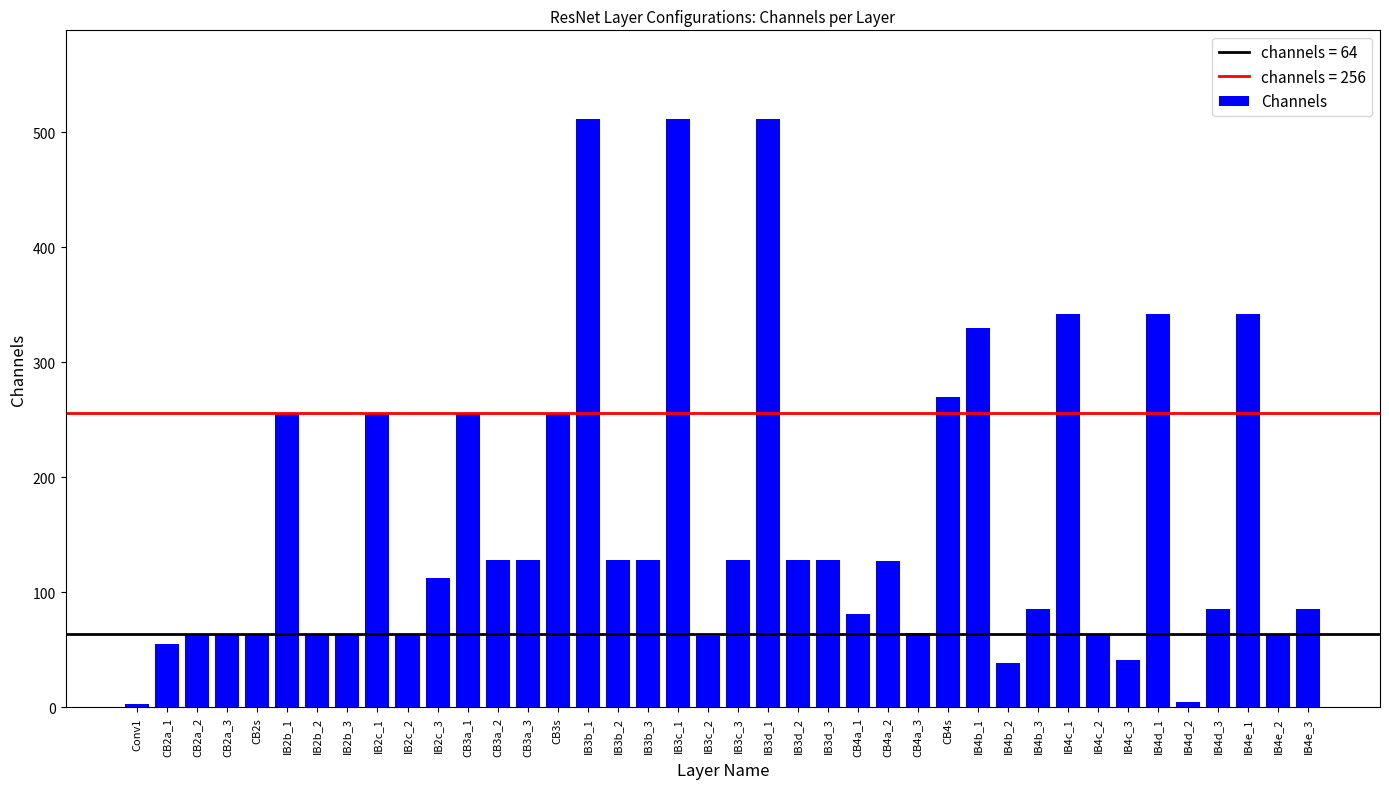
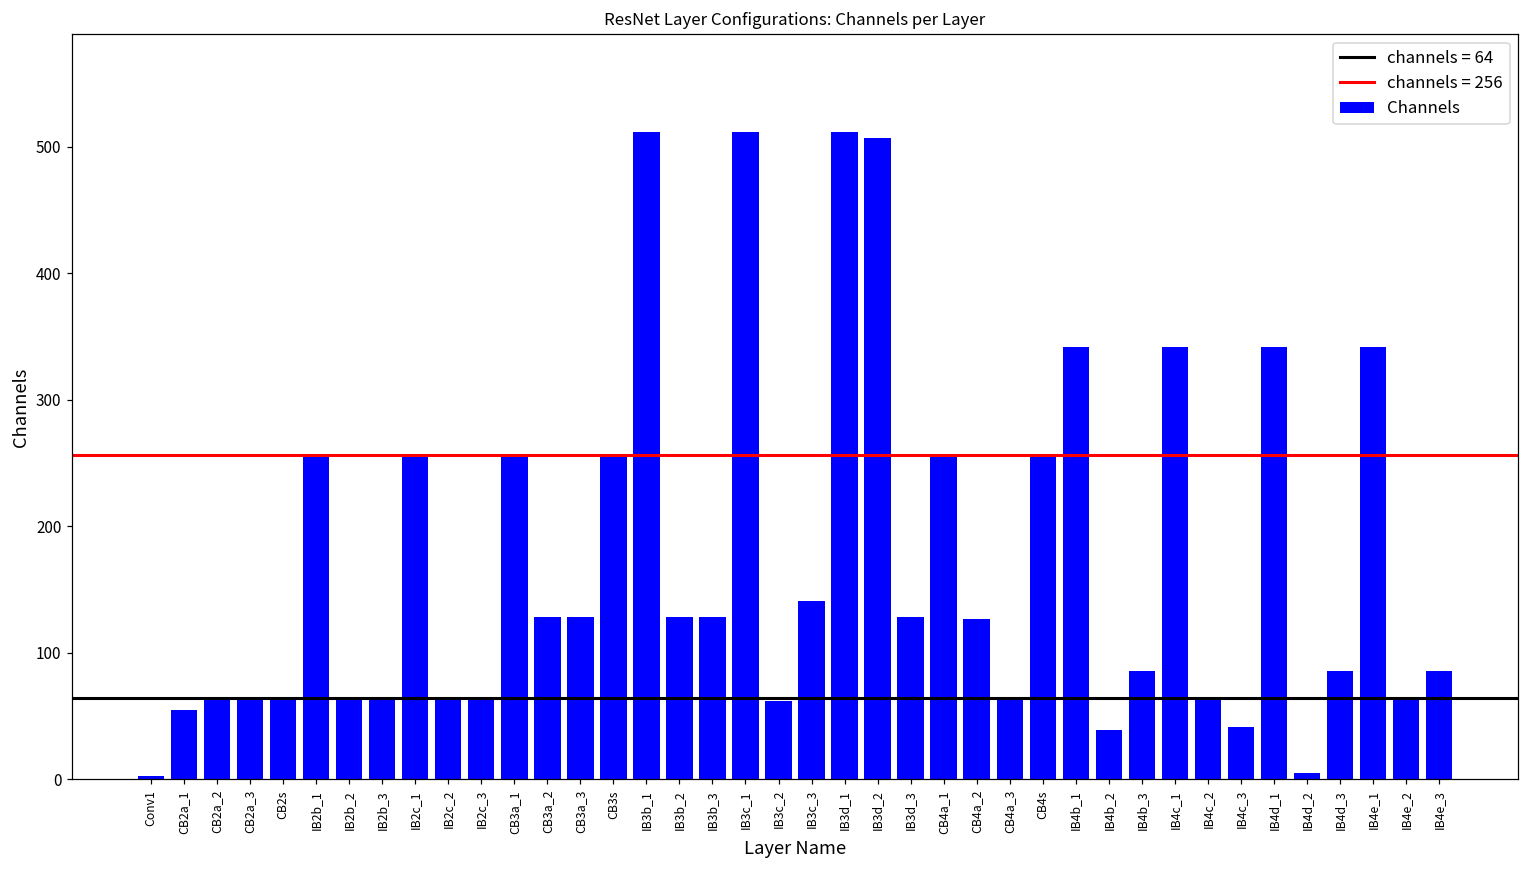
IB2c_3: 113 -> 64
IB3c_3: 128 -> 141
IB3d_2: 128 -> 507
CB4a_1: 81 -> 256
CB4s: 270 -> 256
IB4b_1: 330 -> 342
